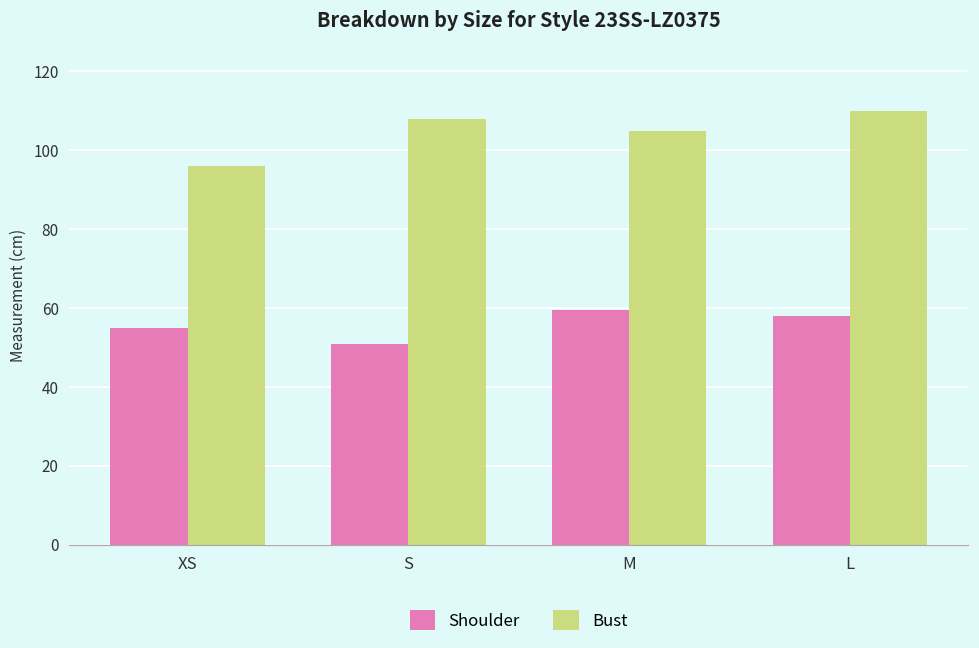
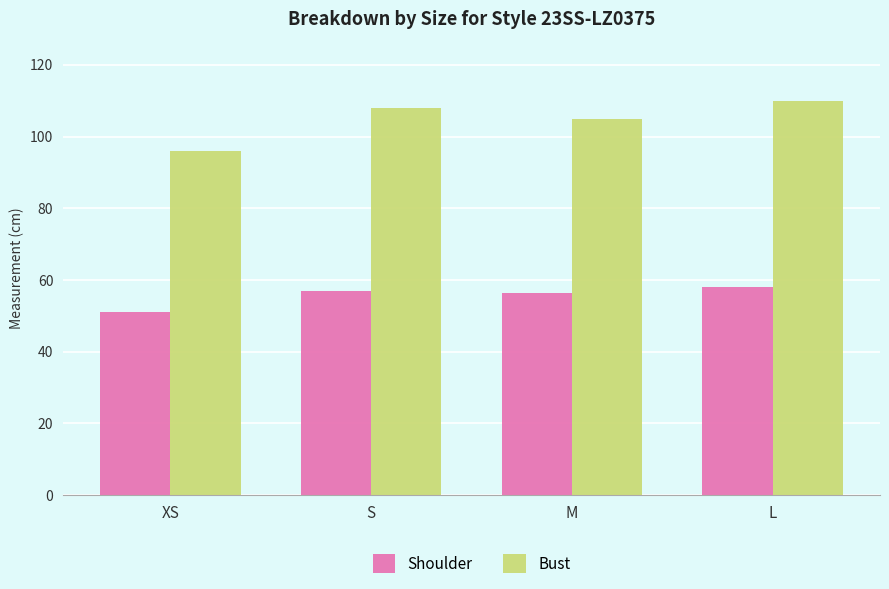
Shoulder, XS: 55 -> 51
Shoulder, S: 51 -> 57
Shoulder, M: 60 -> 56
